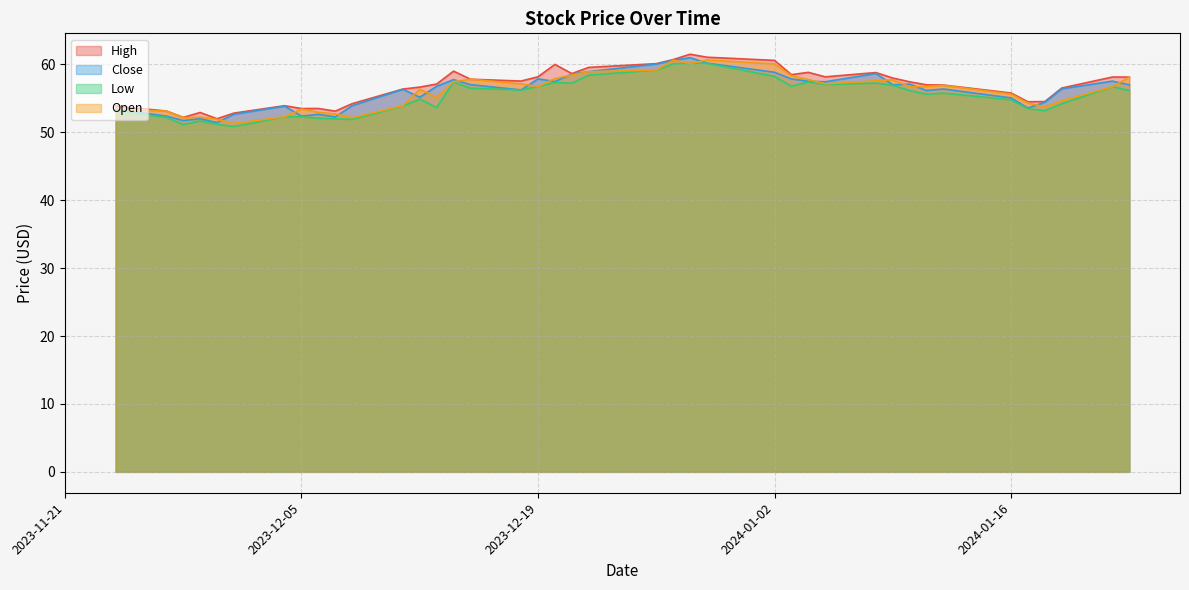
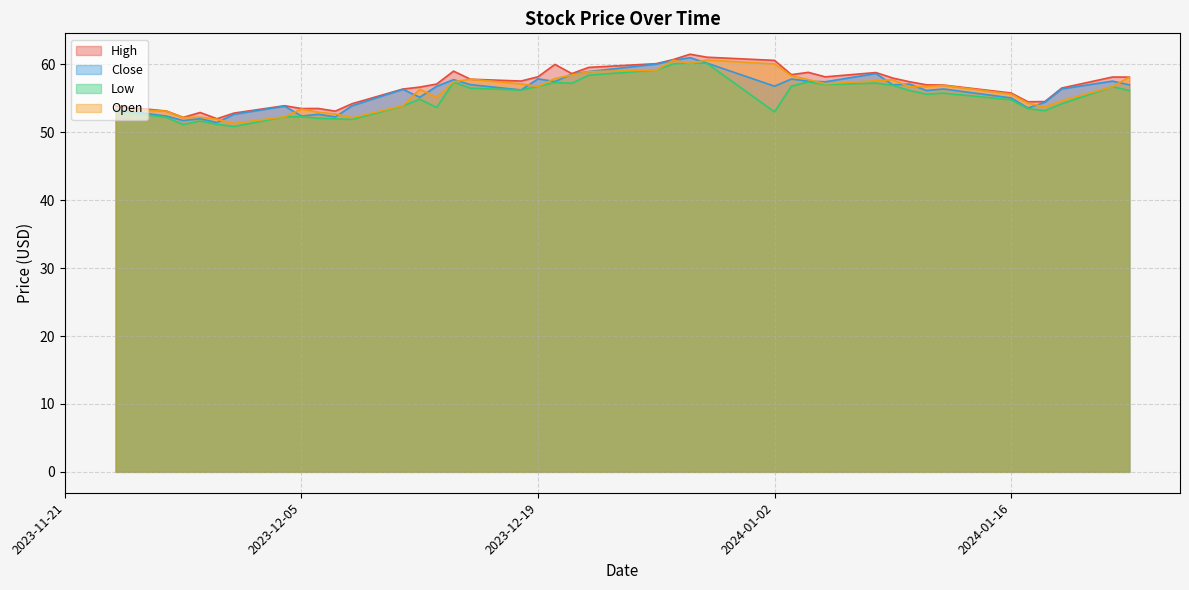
Close, 2024-01-02: 59 -> 57
Low, 2024-01-02: 58 -> 53
